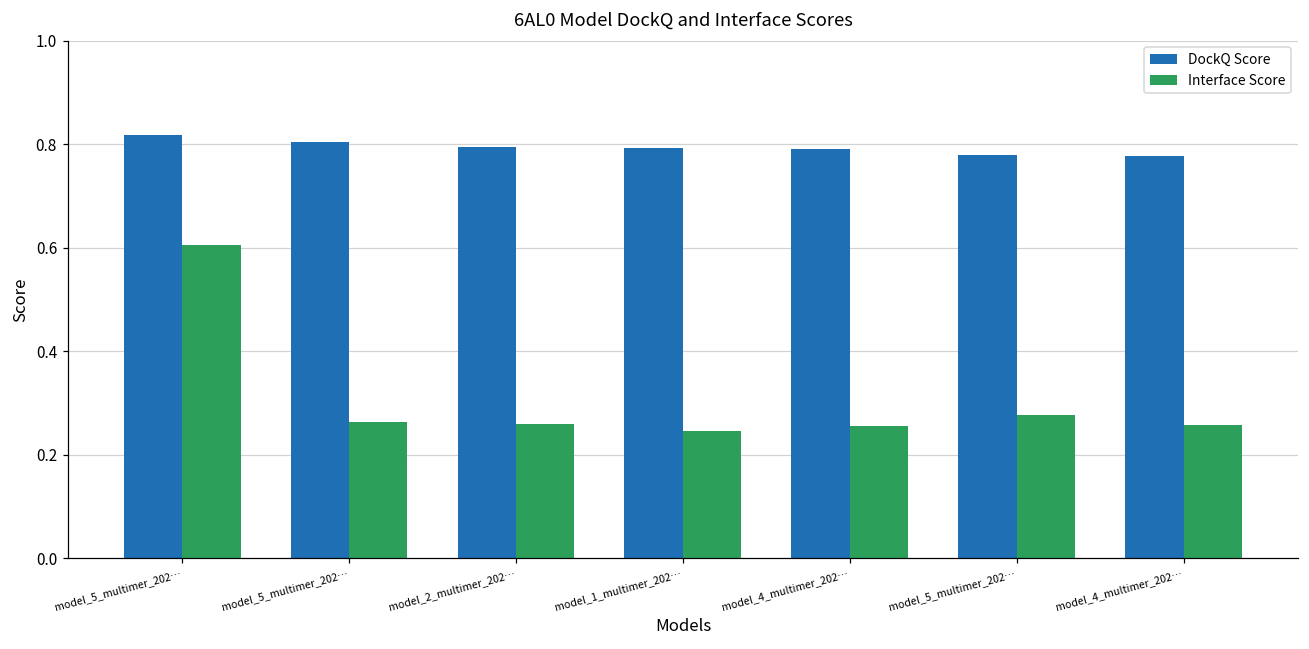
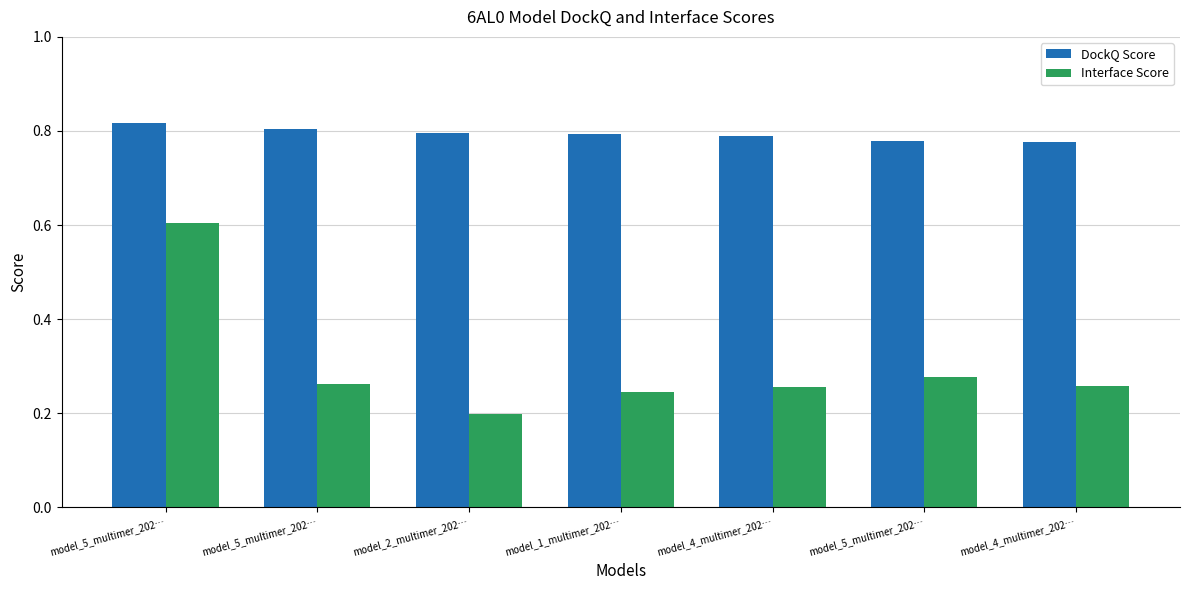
Interface Score, model_2_multimer_202…: 0.26 -> 0.20
